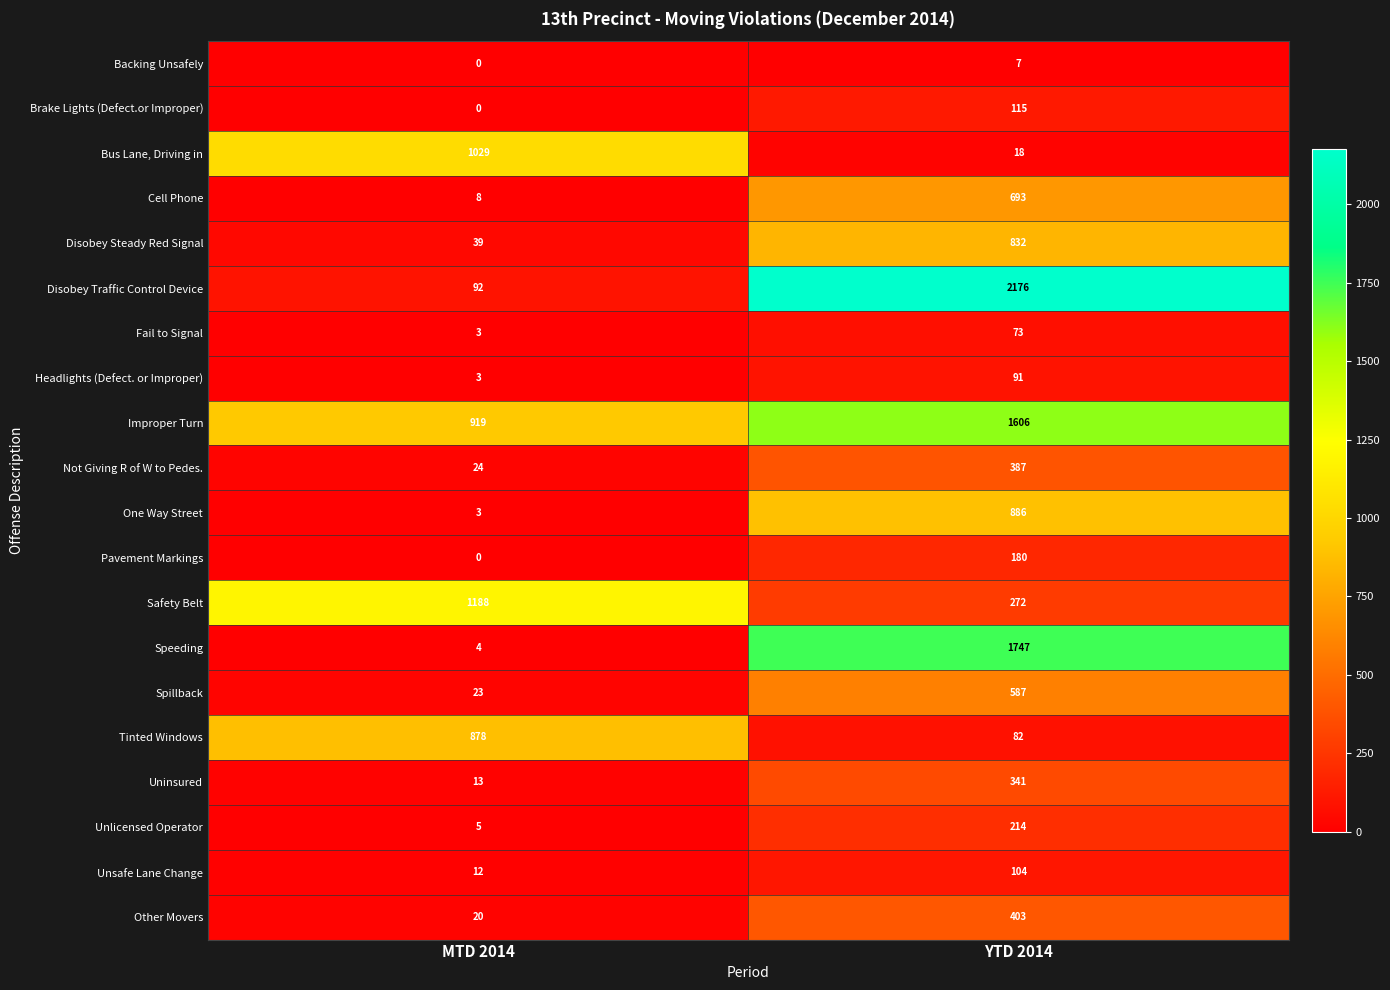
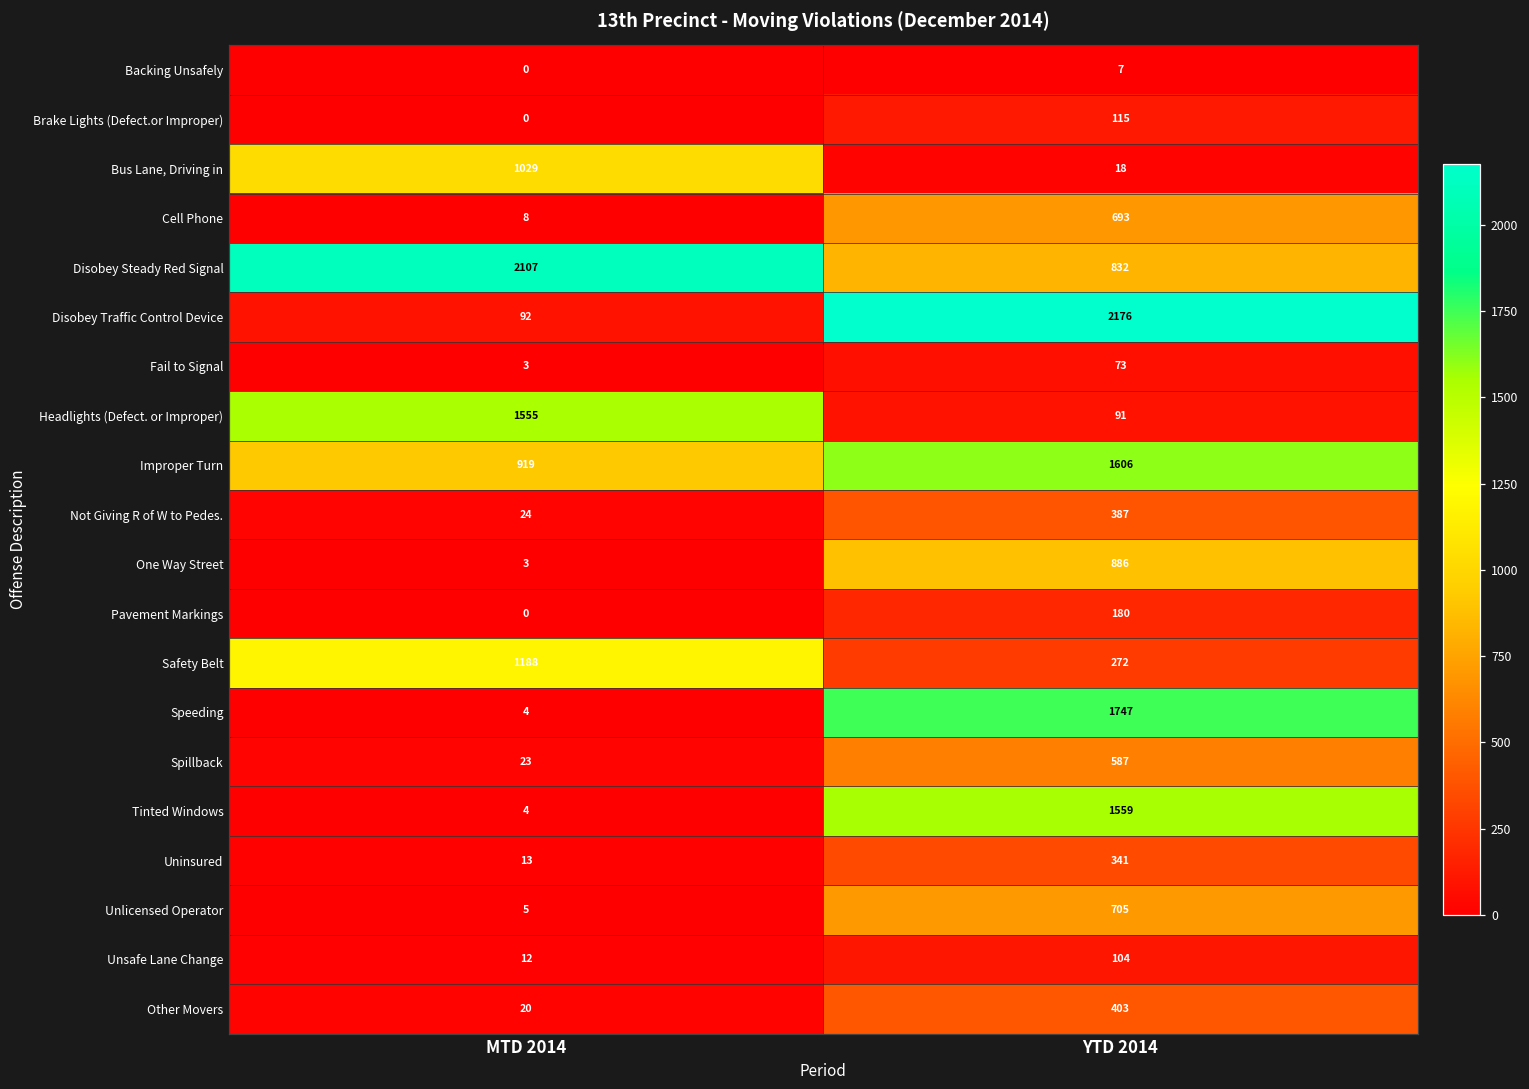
Disobey Steady Red Signal, MTD 2014: 39 -> 2107
Headlights (Defect. or Improper), MTD 2014: 3 -> 1555
Tinted Windows, MTD 2014: 878 -> 4
Tinted Windows, YTD 2014: 82 -> 1559
Unlicensed Operator, YTD 2014: 214 -> 705
